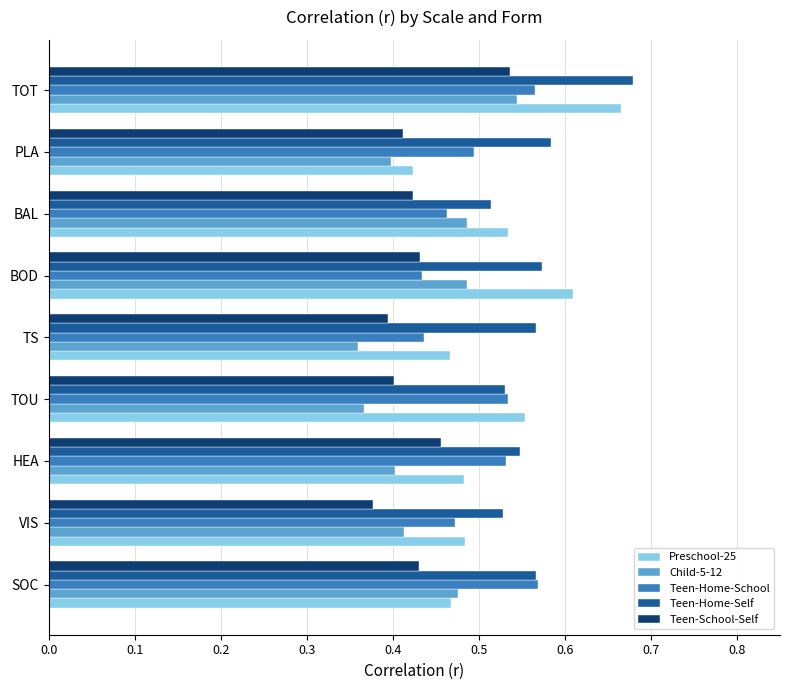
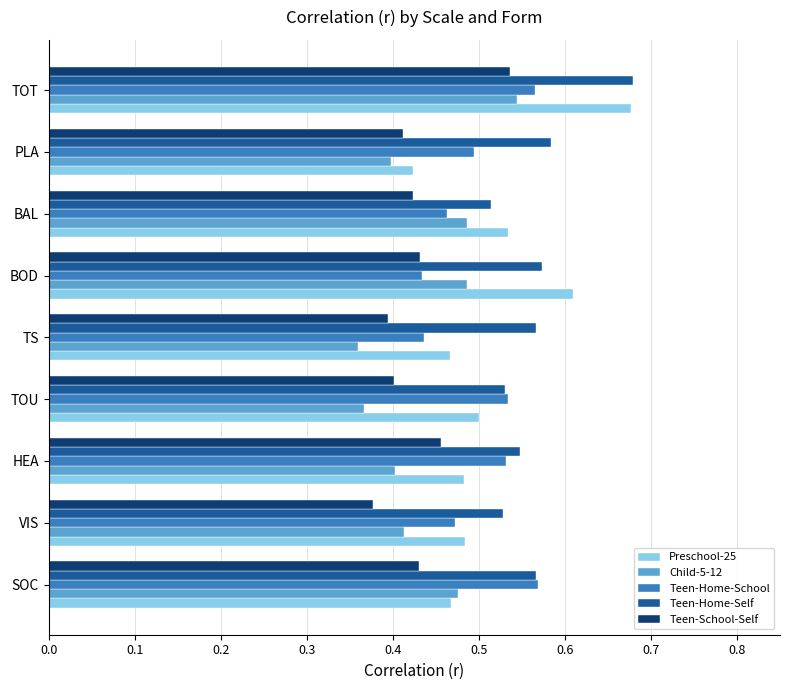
Preschool-25, TOT: 0.67 -> 0.68
Preschool-25, TOU: 0.55 -> 0.50
